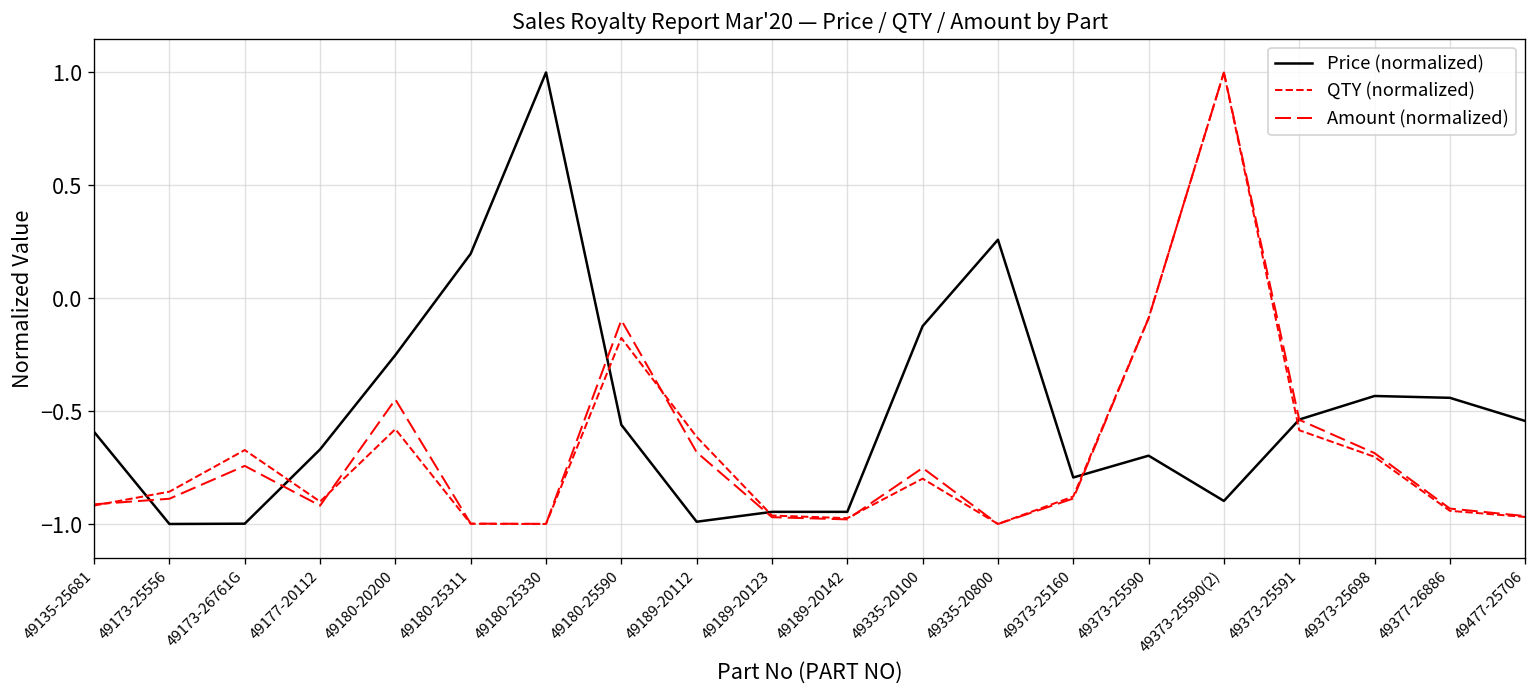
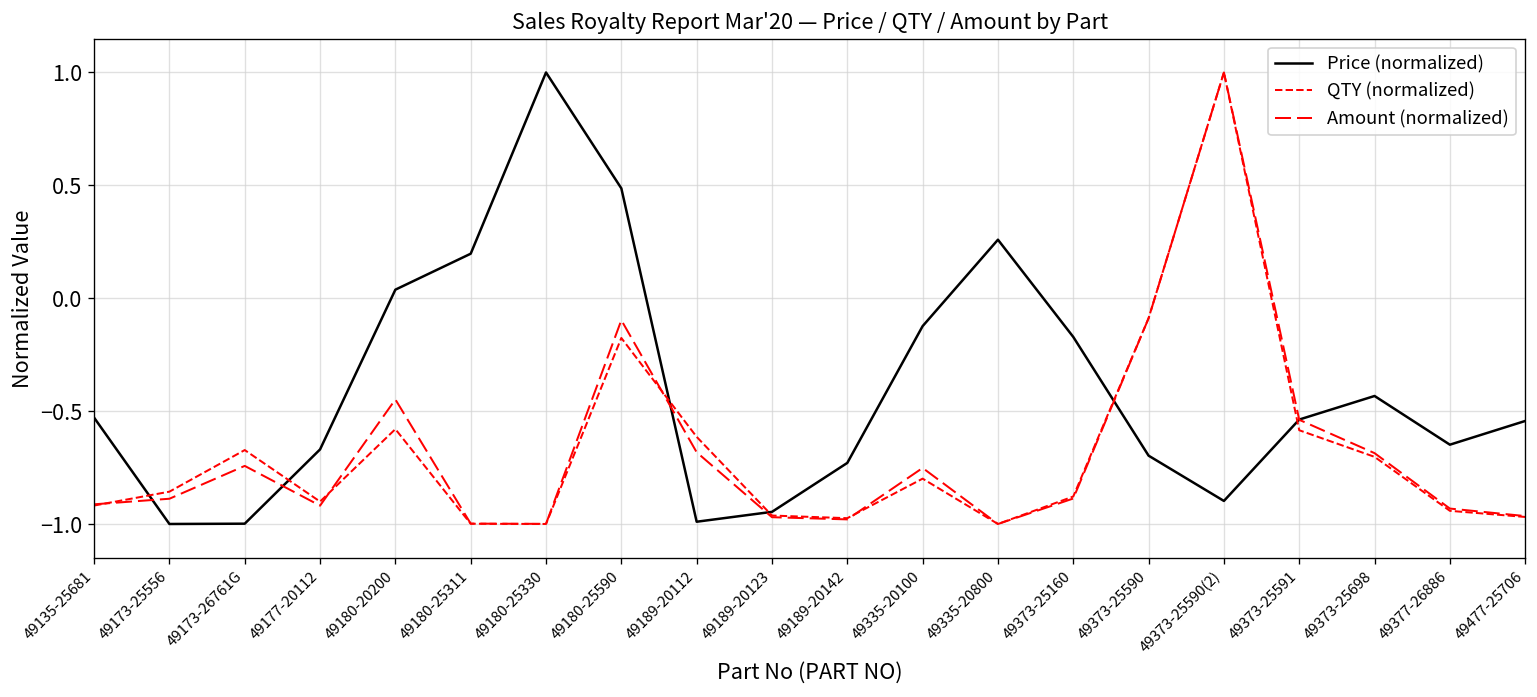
Price (normalized), 49135-25681: -0.59 -> -0.53
Price (normalized), 49180-20200: -0.25 -> 0.04
Price (normalized), 49180-25590: -0.56 -> 0.49
Price (normalized), 49189-20142: -0.95 -> -0.73
Price (normalized), 49373-25160: -0.79 -> -0.17
Price (normalized), 49377-26886: -0.44 -> -0.65
